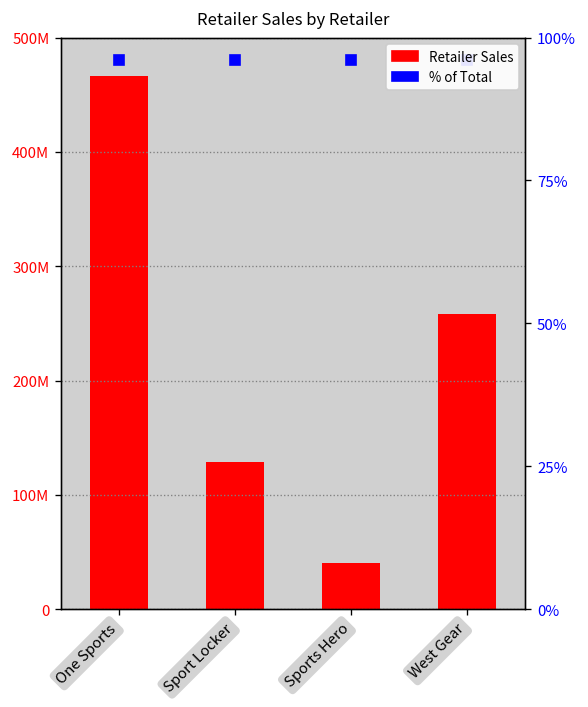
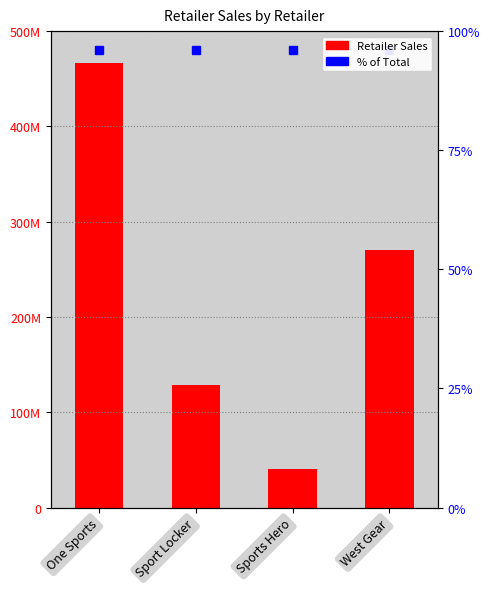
Retailer Sales, West Gear: 260000000 -> 270000000
